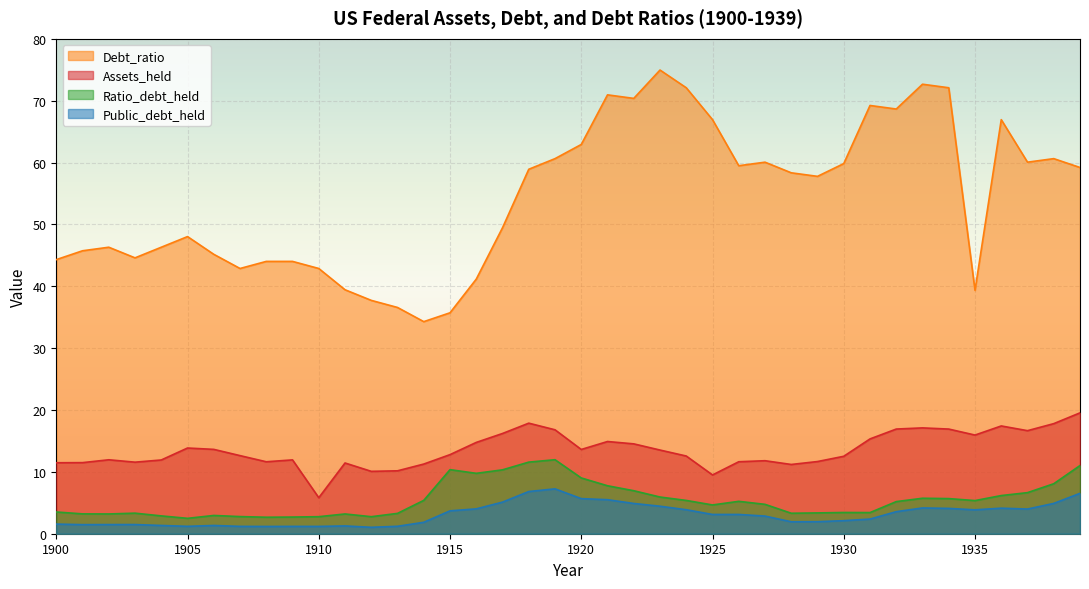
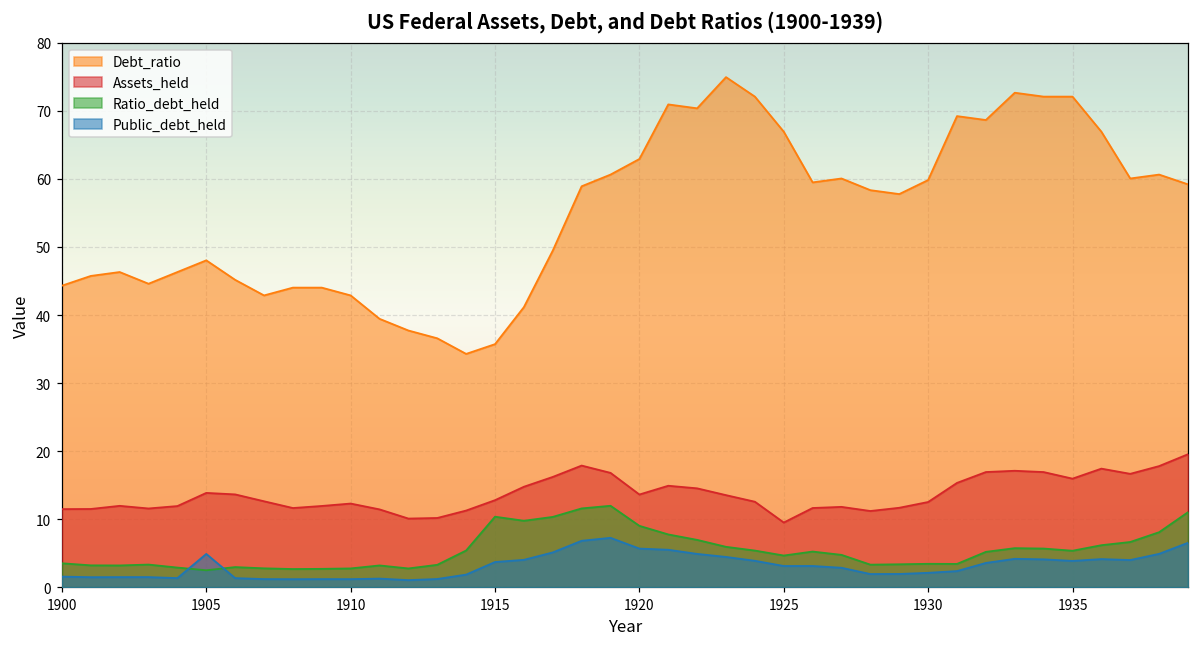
Public_debt_held, 1905: 1 -> 5
Assets_held, 1910: 6 -> 12
Debt_ratio, 1935: 39 -> 72
